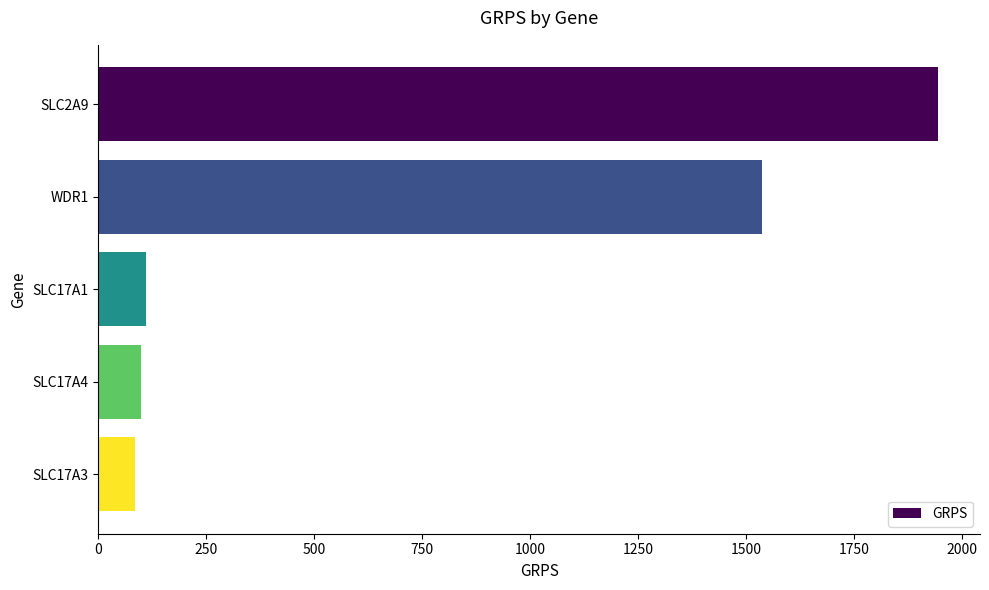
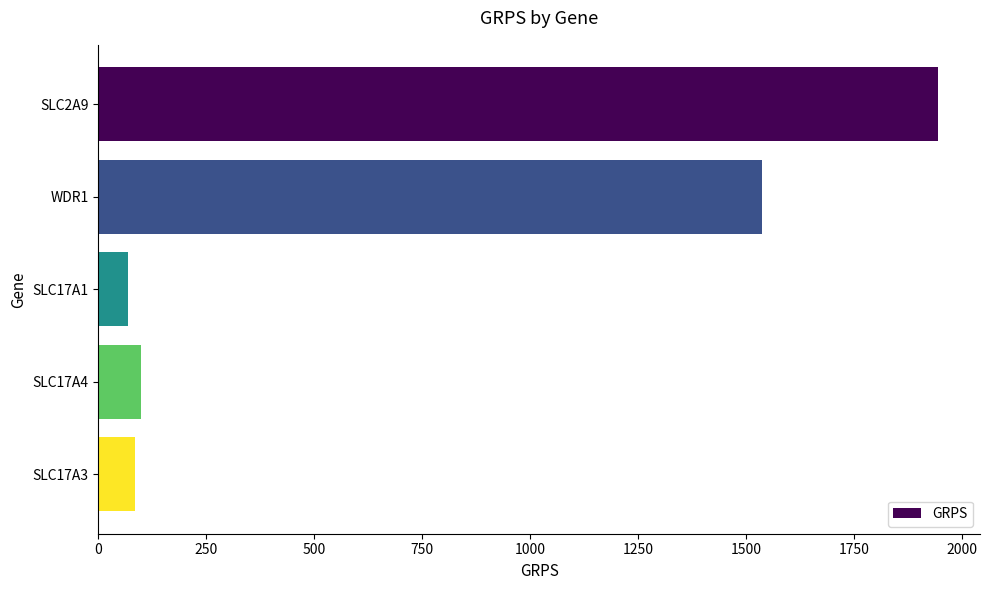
SLC17A1: 110 -> 70
